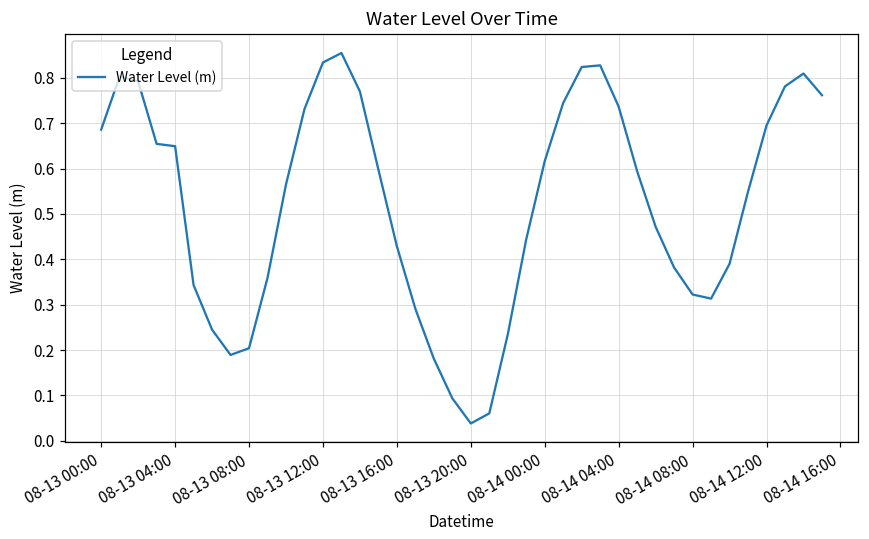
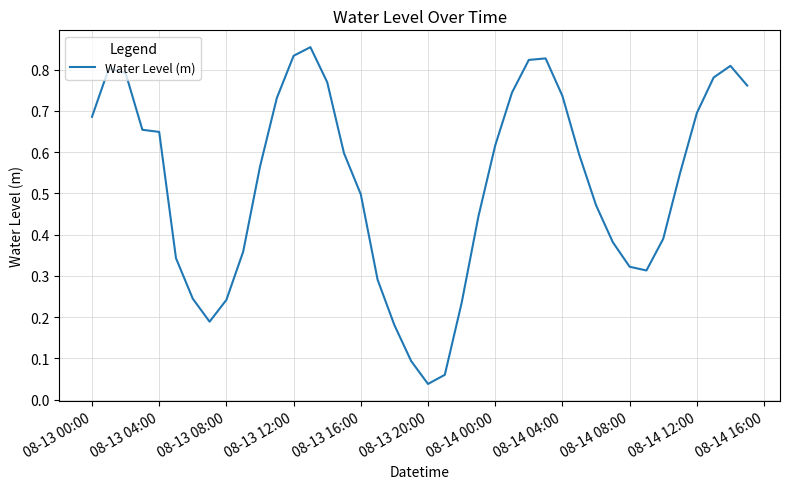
08-13 08:00: 0.20 -> 0.24
08-13 16:00: 0.43 -> 0.50
